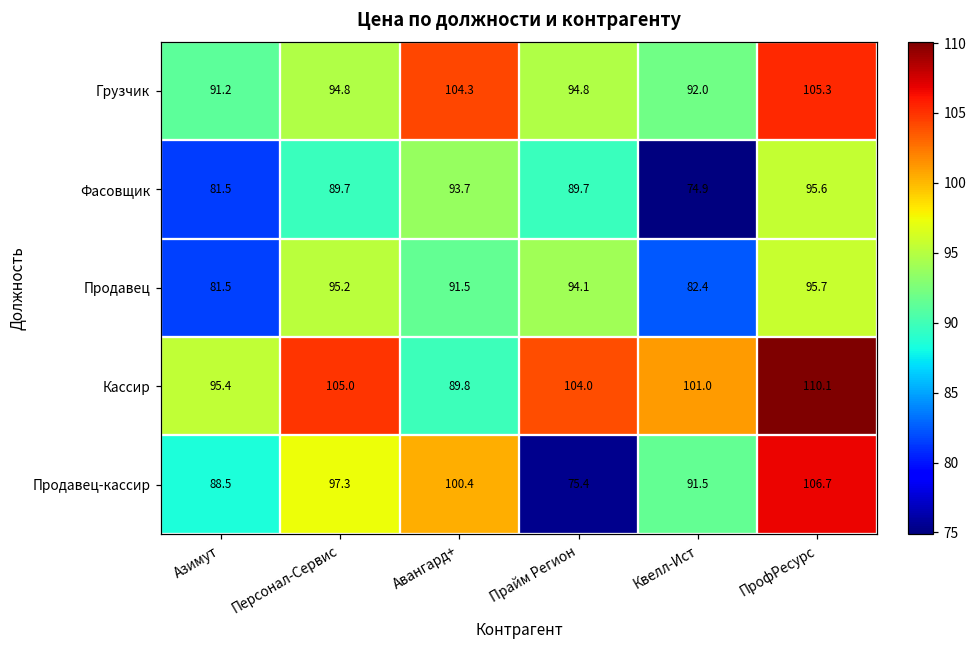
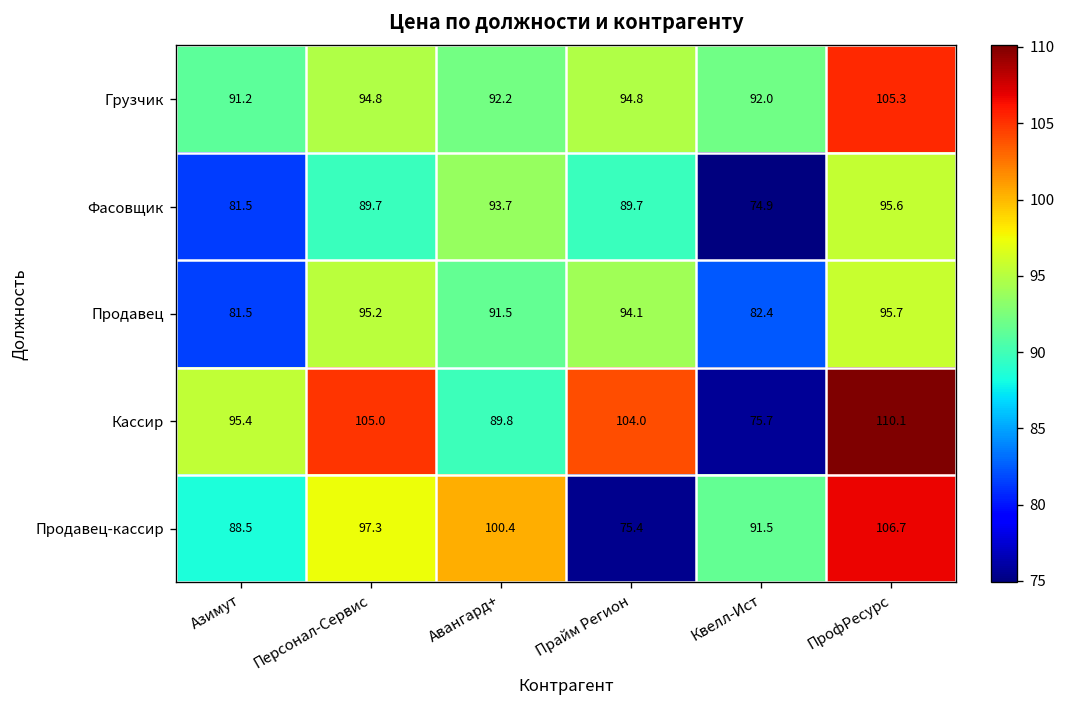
Грузчик, Авангард+: 104.3 -> 92.2
Кассир, Квелл-Ист: 101.0 -> 75.7
